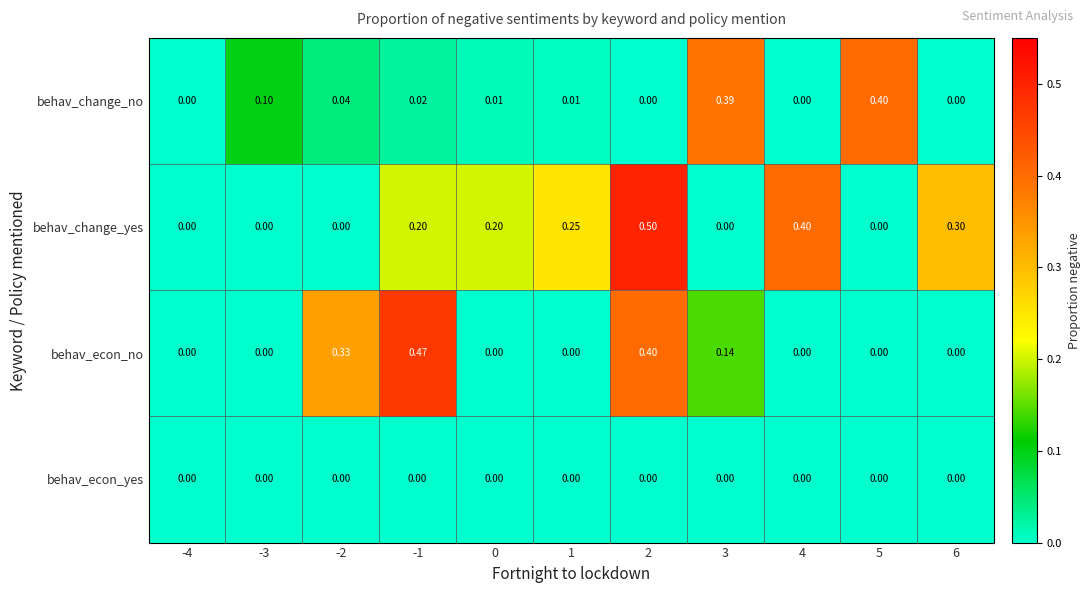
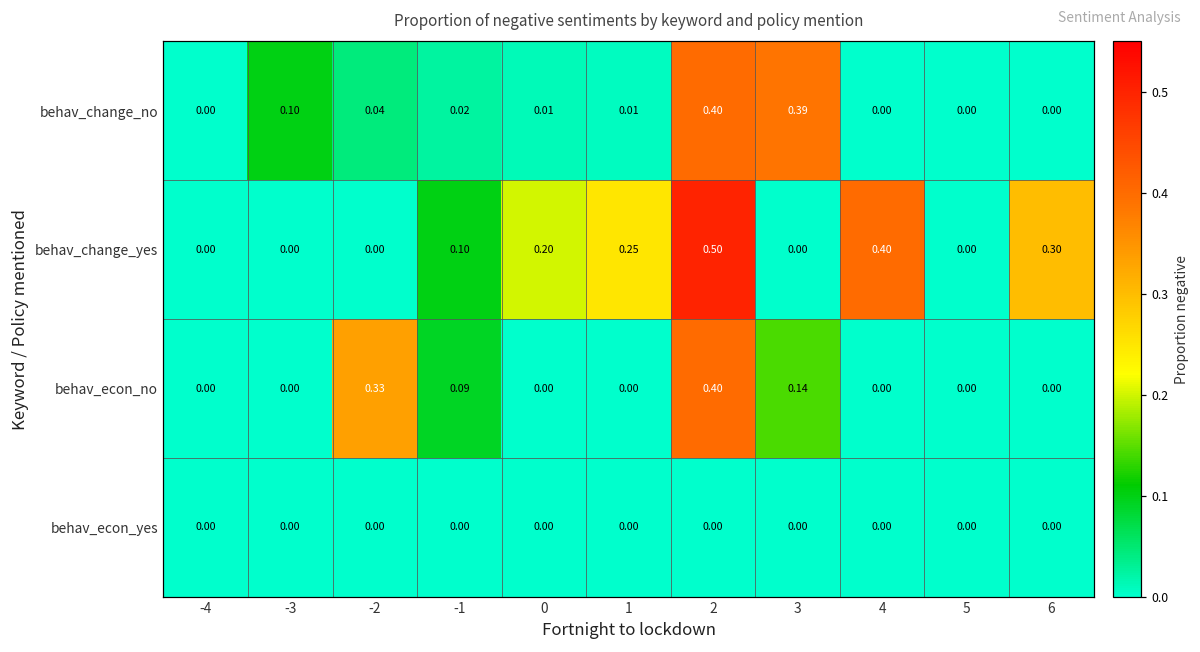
behav_change_no, 2: 0.00 -> 0.40
behav_change_no, 5: 0.40 -> 0.00
behav_change_yes, -1: 0.20 -> 0.10
behav_econ_no, -1: 0.47 -> 0.09
